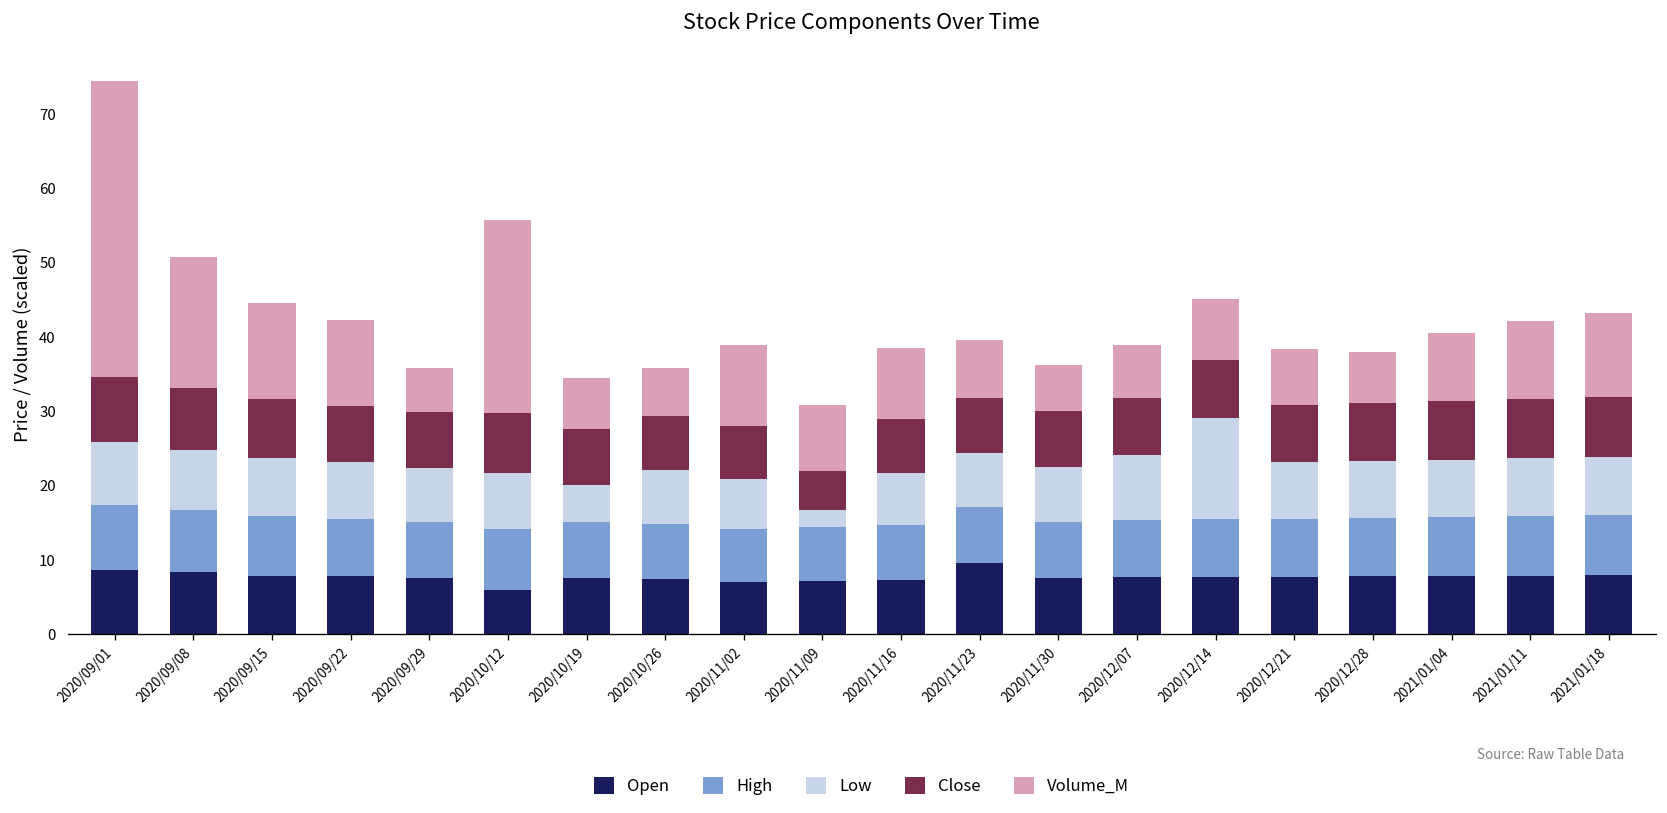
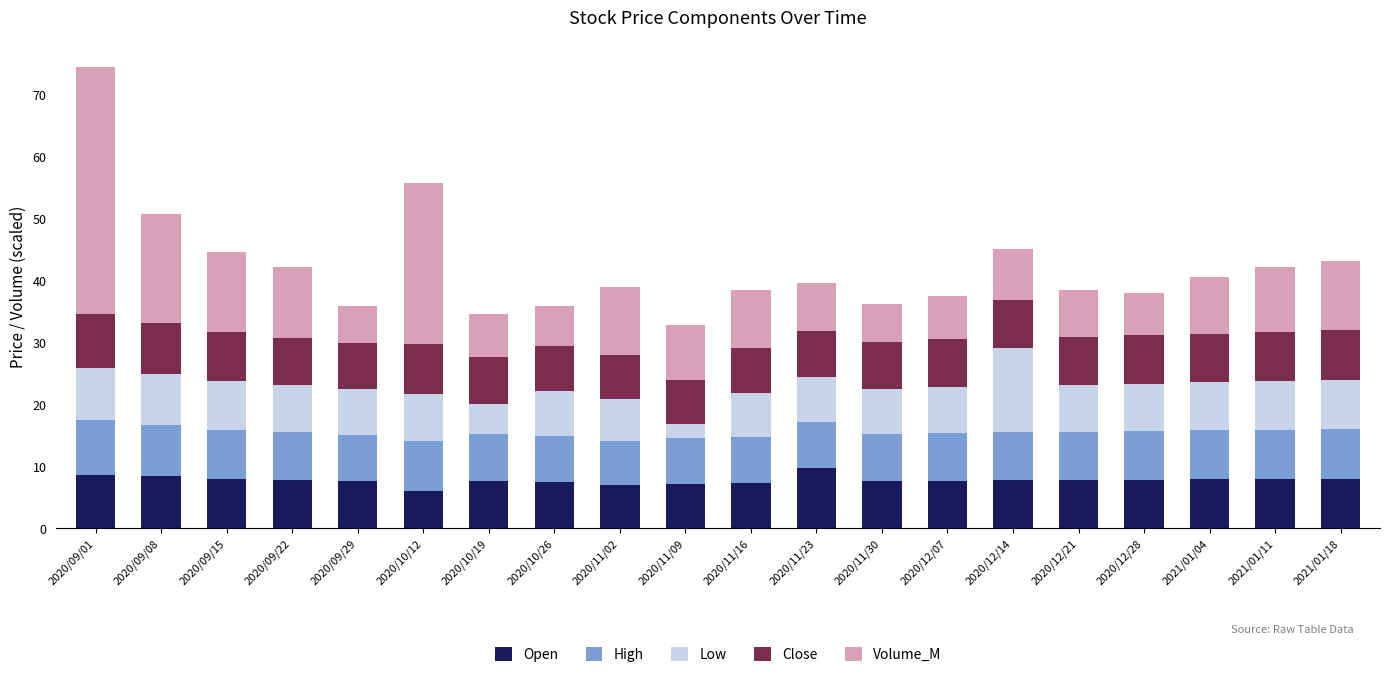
Close, 2020/11/09: 5 -> 7
Low, 2020/12/07: 9 -> 7
